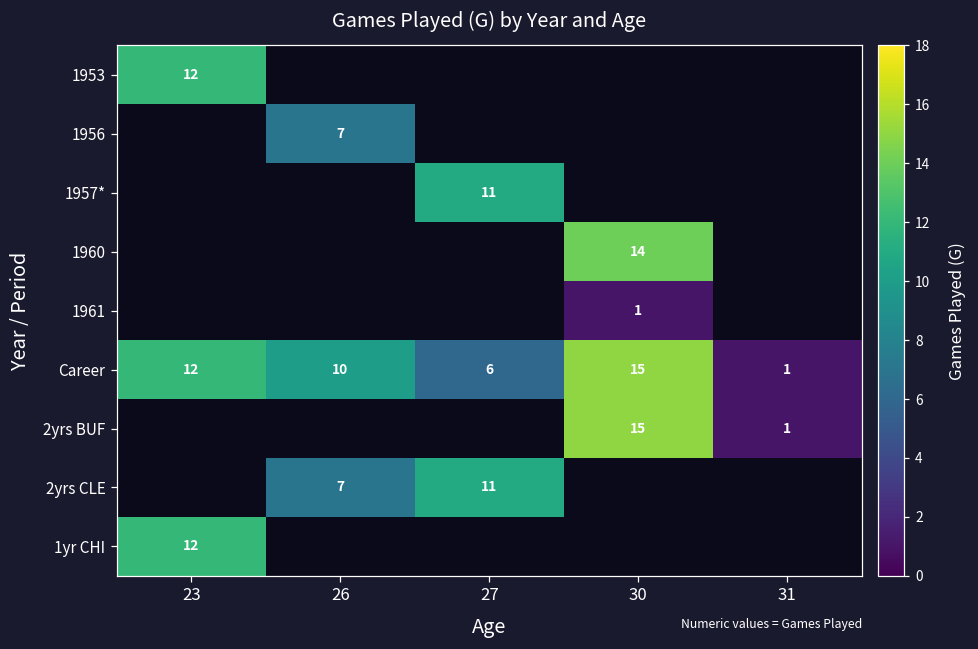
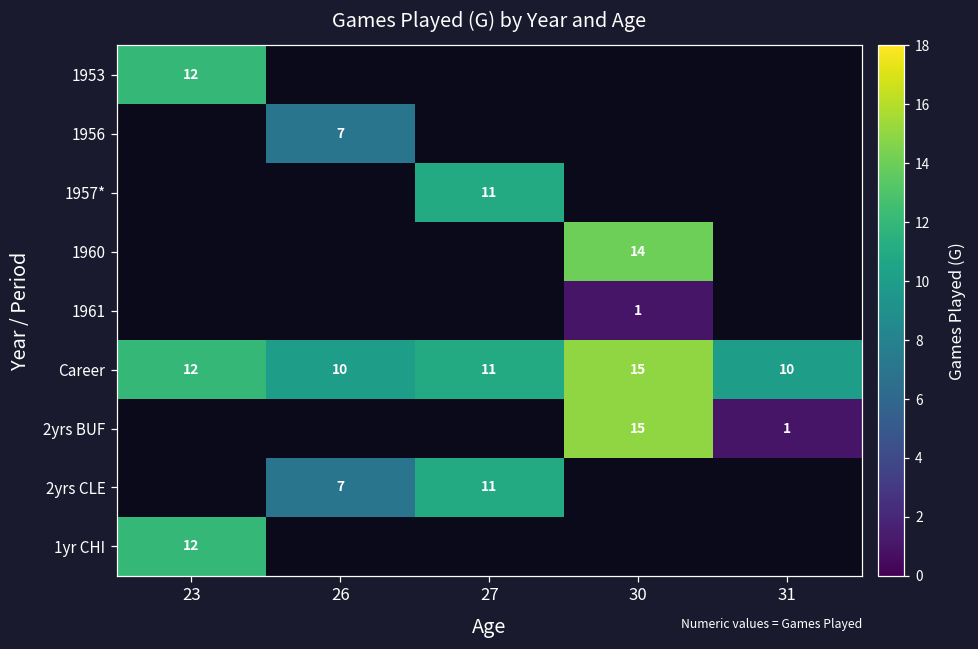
Career, 27: 6 -> 11
Career, 31: 1 -> 10
